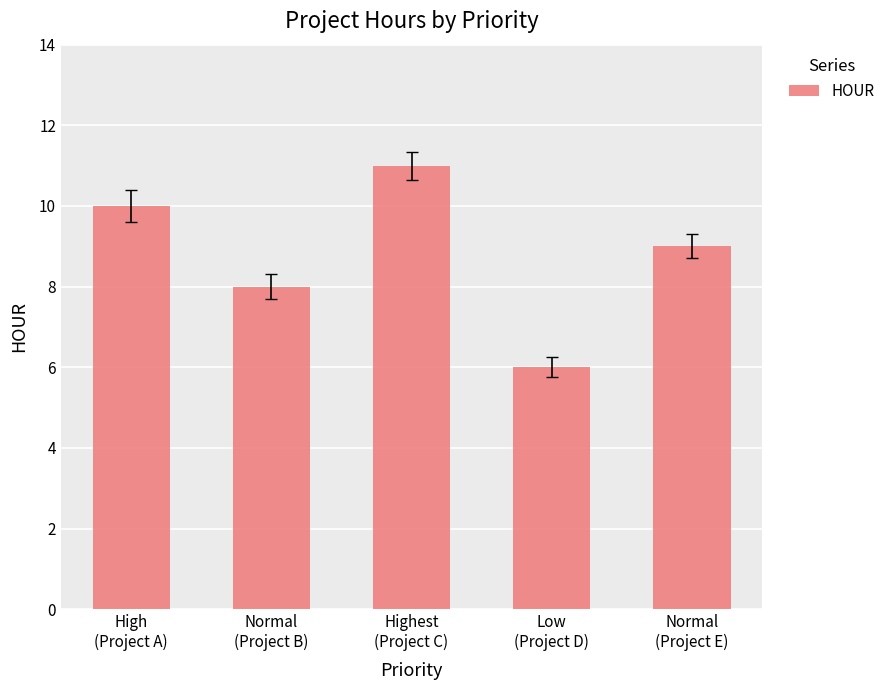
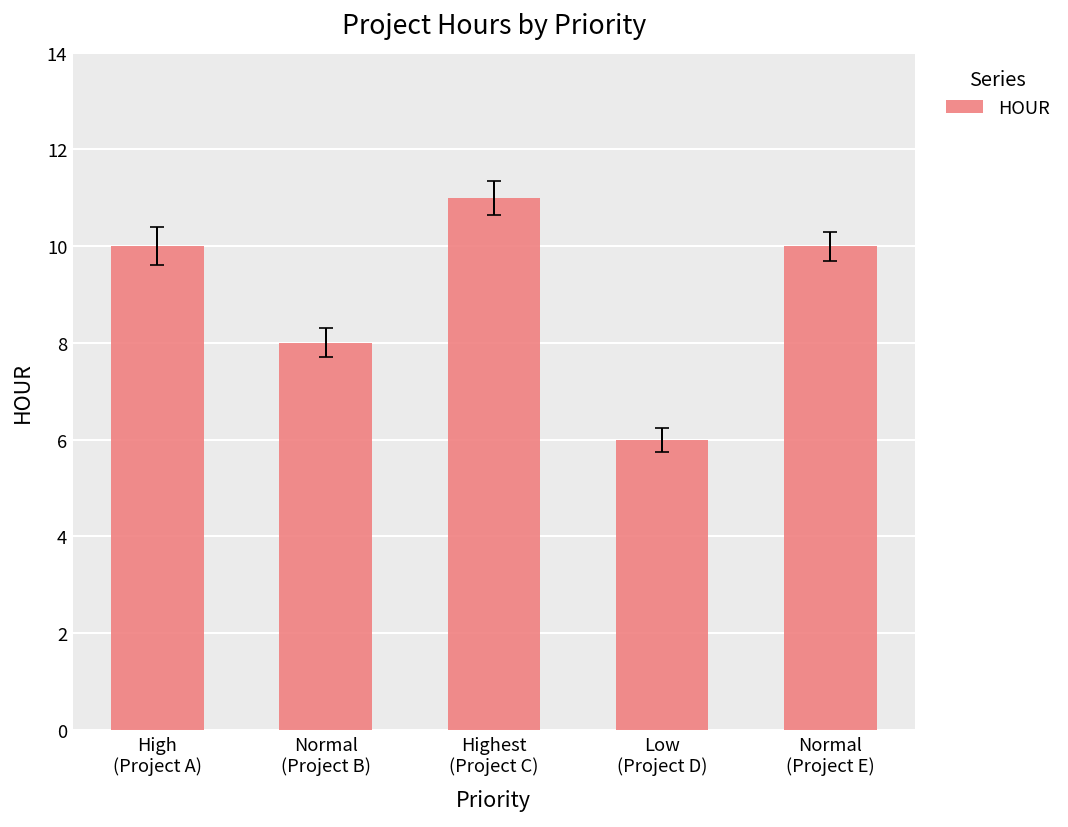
HOUR, Normal (Project E): 9 -> 10
